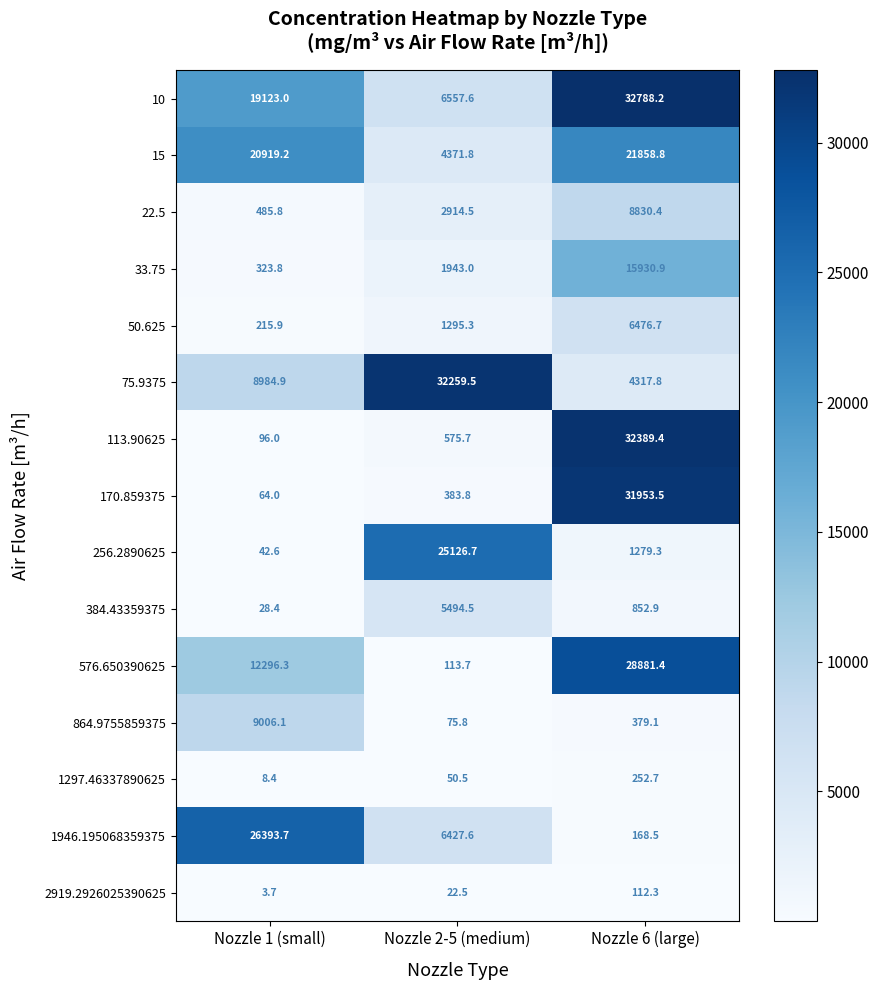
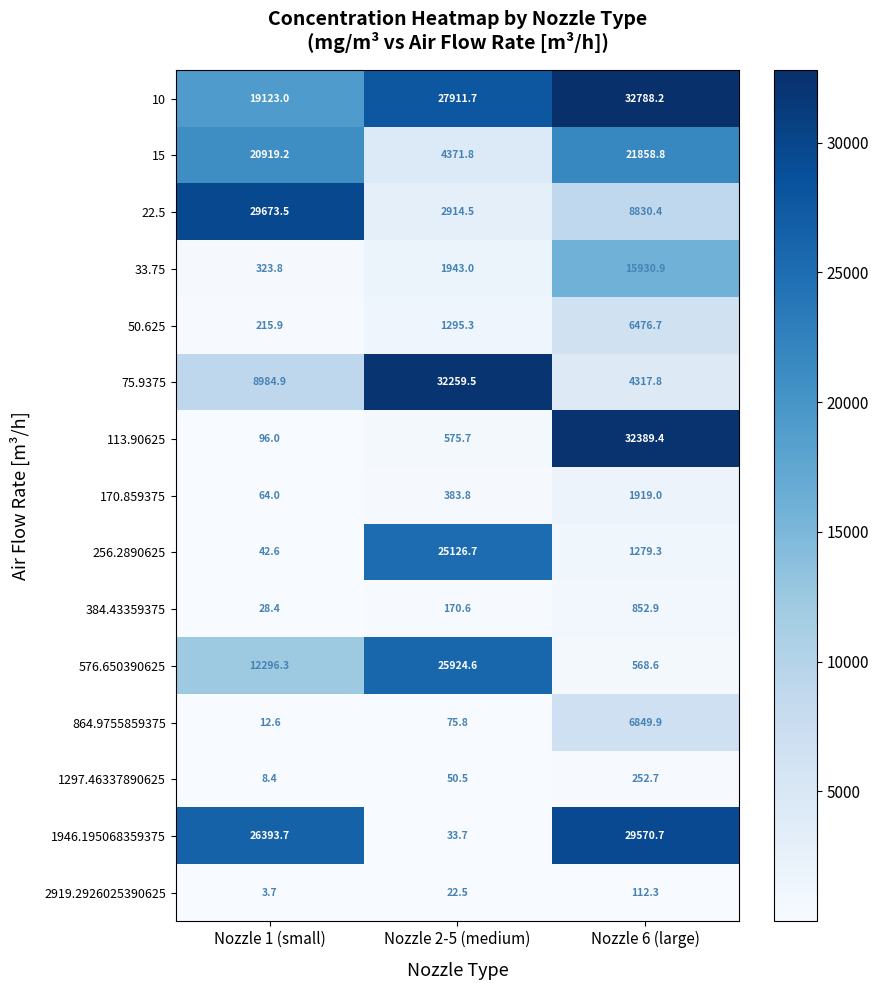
10, Nozzle 2-5 (medium): 6557.6 -> 27911.7
22.5, Nozzle 1 (small): 485.8 -> 29673.5
170.859375, Nozzle 6 (large): 31953.5 -> 1919.0
384.43359375, Nozzle 2-5 (medium): 5494.5 -> 170.6
576.650390625, Nozzle 2-5 (medium): 113.7 -> 25924.6
576.650390625, Nozzle 6 (large): 28881.4 -> 568.6
864.9755859375, Nozzle 1 (small): 9006.1 -> 12.6
864.9755859375, Nozzle 6 (large): 379.1 -> 6849.9
1946.195068359375, Nozzle 2-5 (medium): 6427.6 -> 33.7
1946.195068359375, Nozzle 6 (large): 168.5 -> 29570.7
